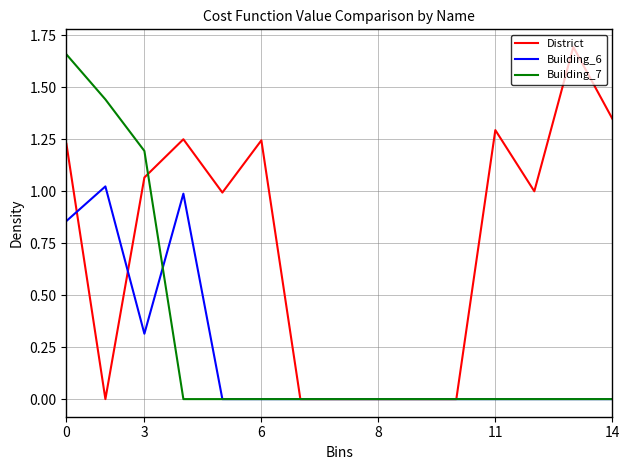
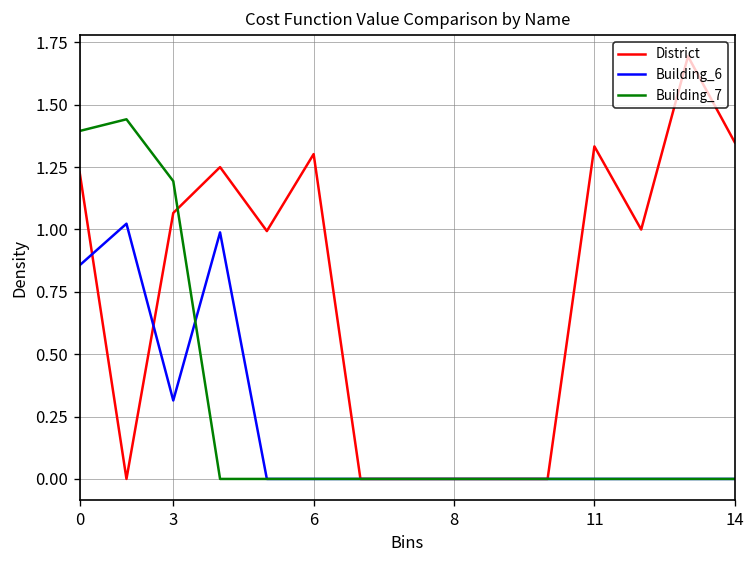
Building_7, 0: 1.66 -> 1.39
District, 6: 1.24 -> 1.30
District, 11: 1.29 -> 1.33
